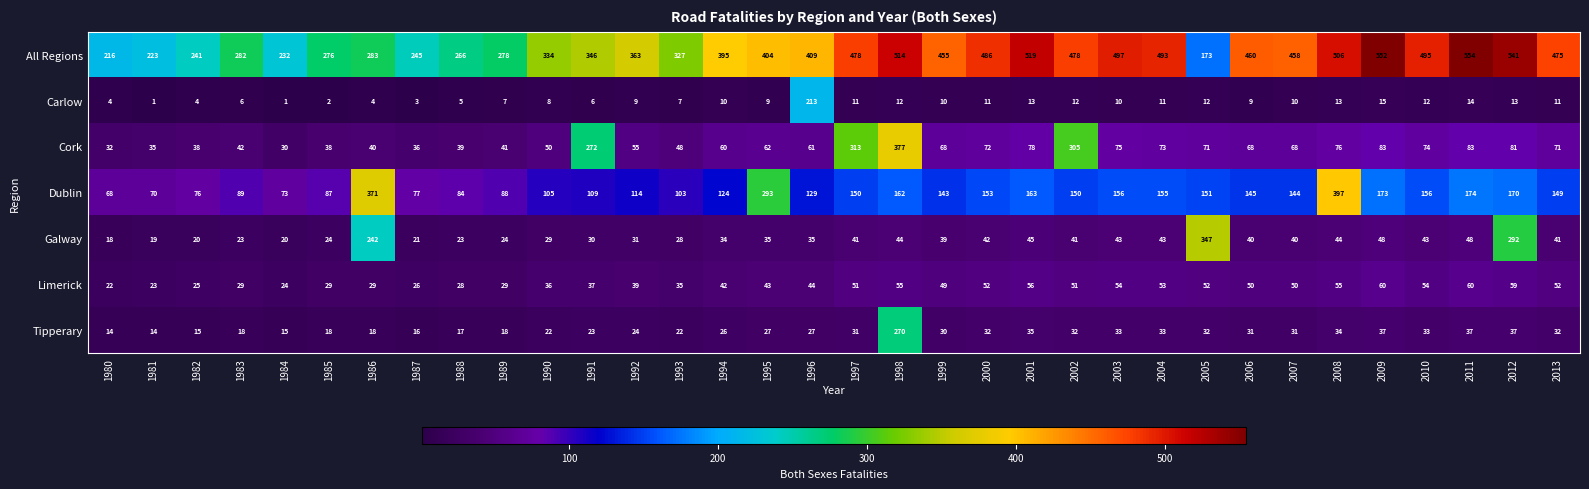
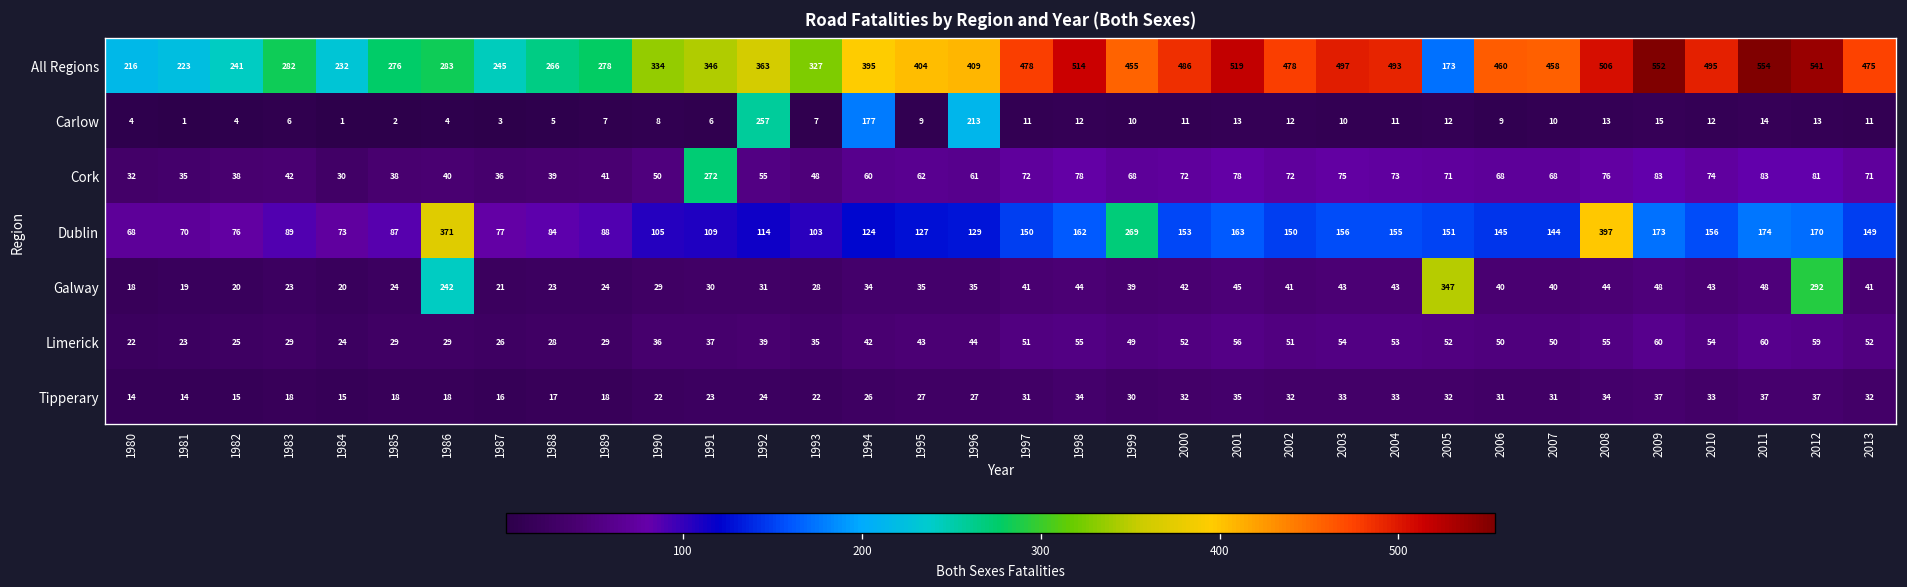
Carlow, 1992: 9 -> 257
Carlow, 1994: 10 -> 177
Cork, 1997: 313 -> 72
Cork, 1998: 377 -> 78
Cork, 2002: 305 -> 72
Dublin, 1995: 293 -> 127
Dublin, 1999: 143 -> 269
Tipperary, 1998: 270 -> 34
